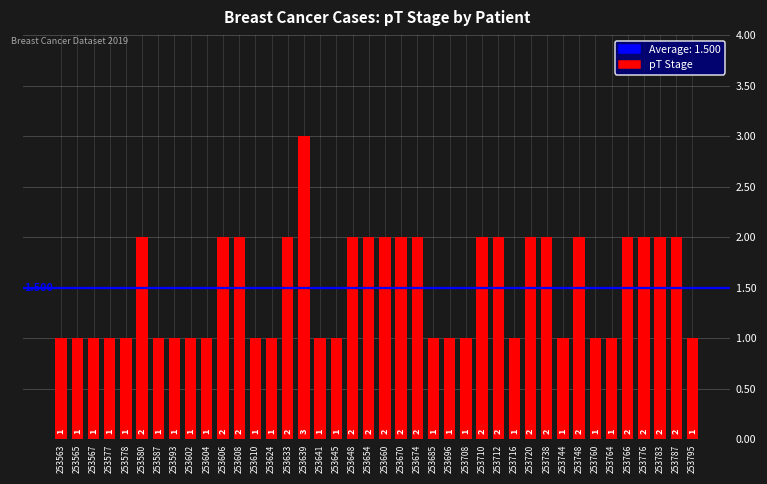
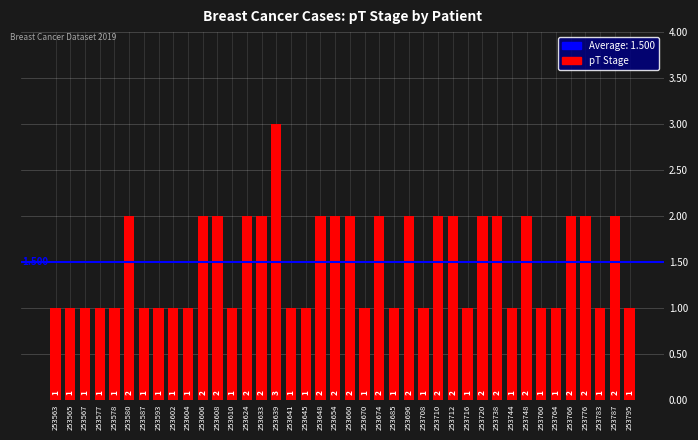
253624: 1 -> 2
253670: 2 -> 1
253696: 1 -> 2
253783: 2 -> 1
